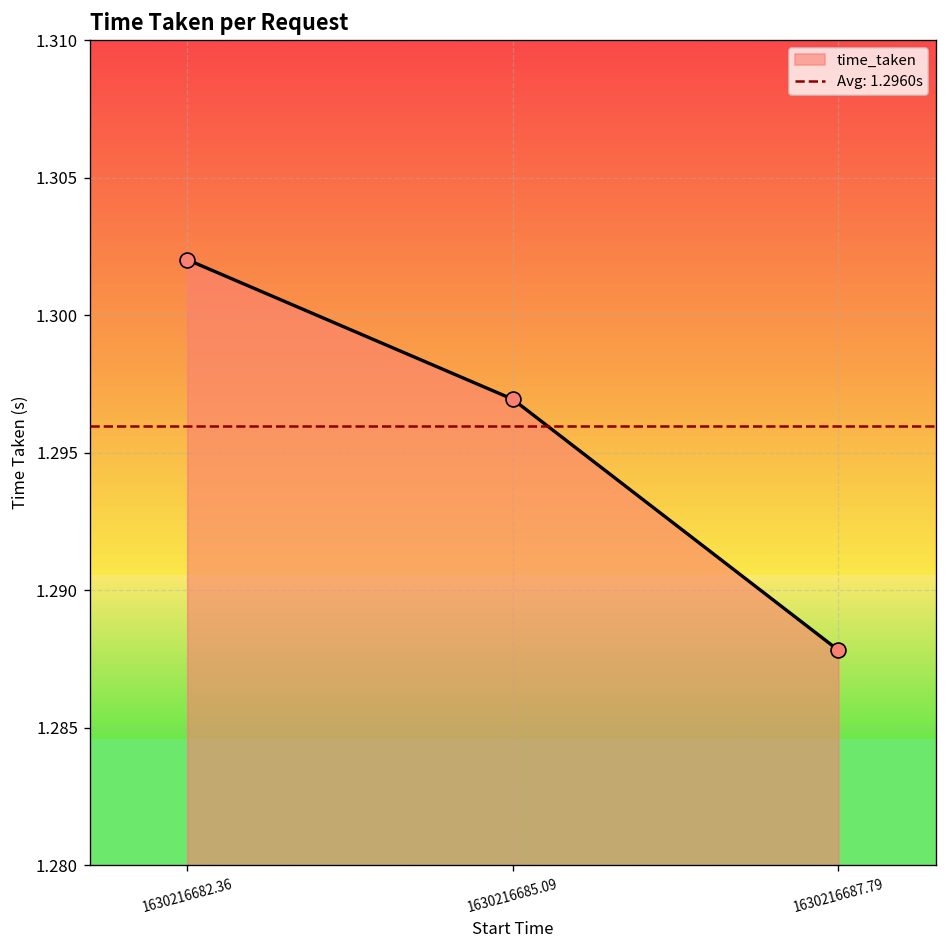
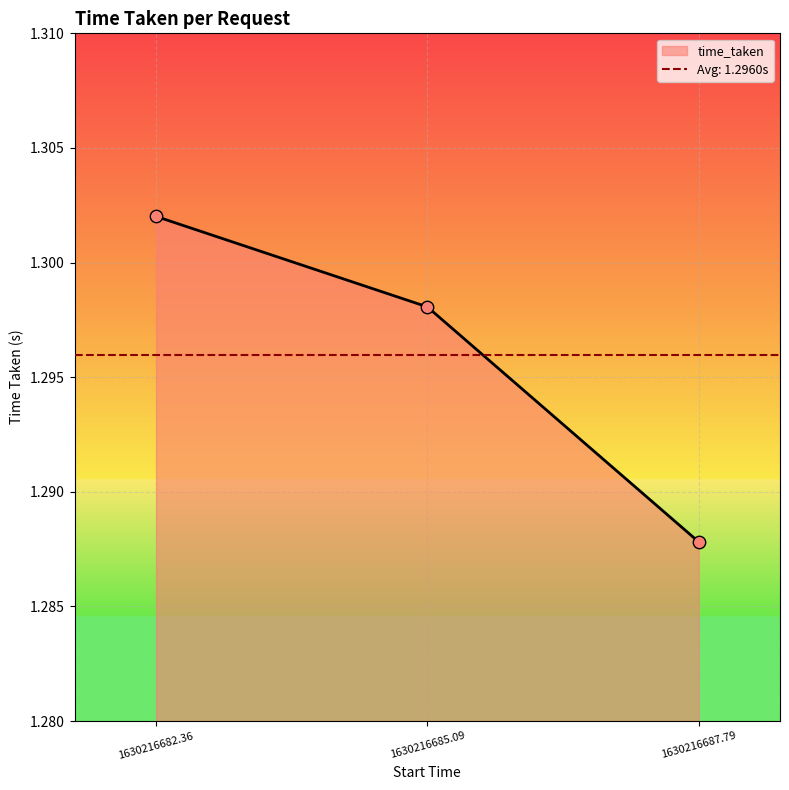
1630216685.09: 1.2969 -> 1.2981
